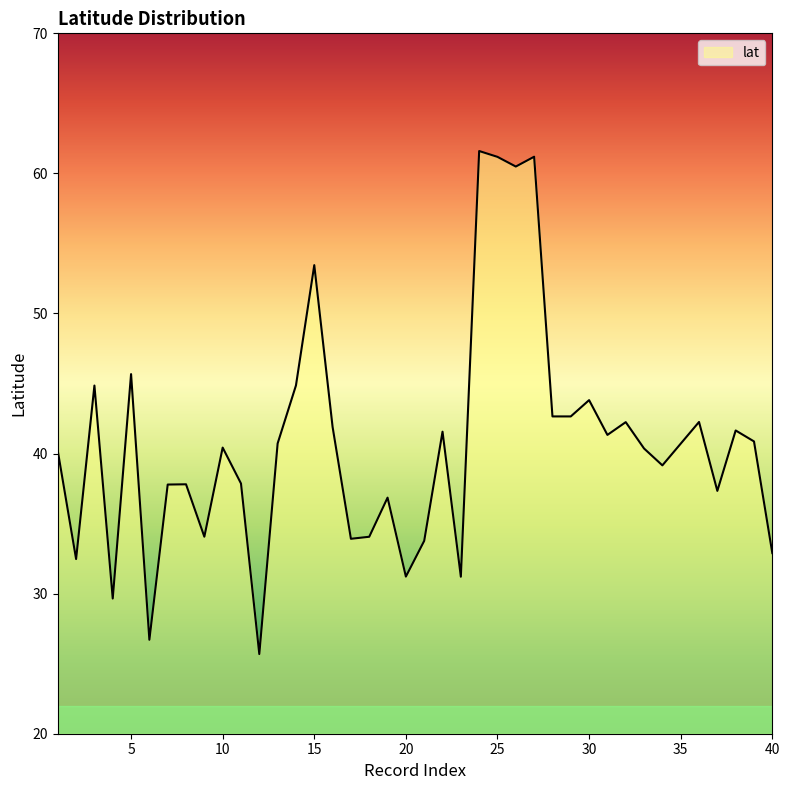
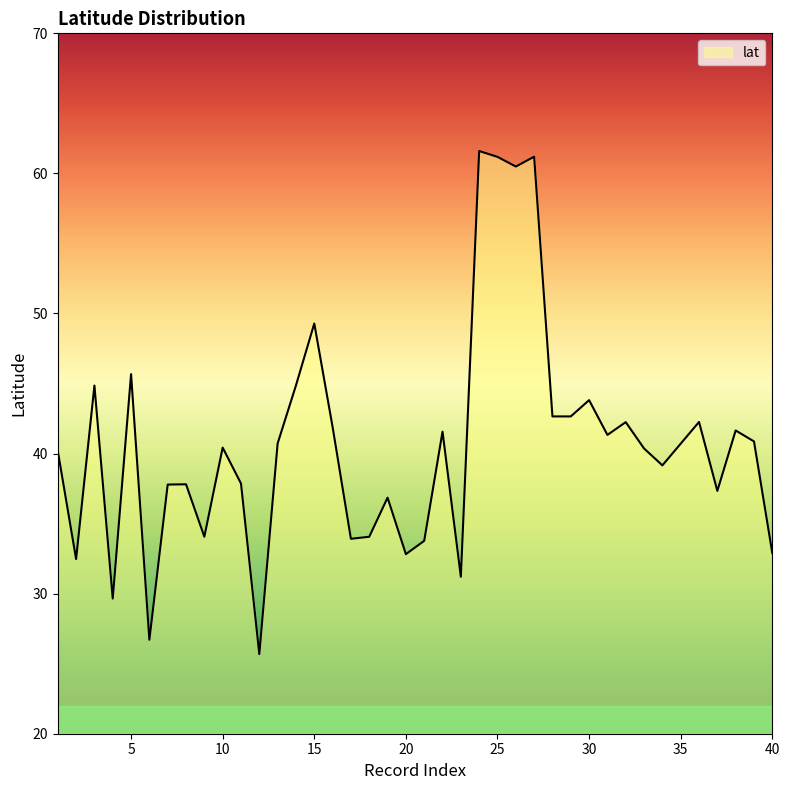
15: 53.5 -> 49.3
20: 31.2 -> 32.8
